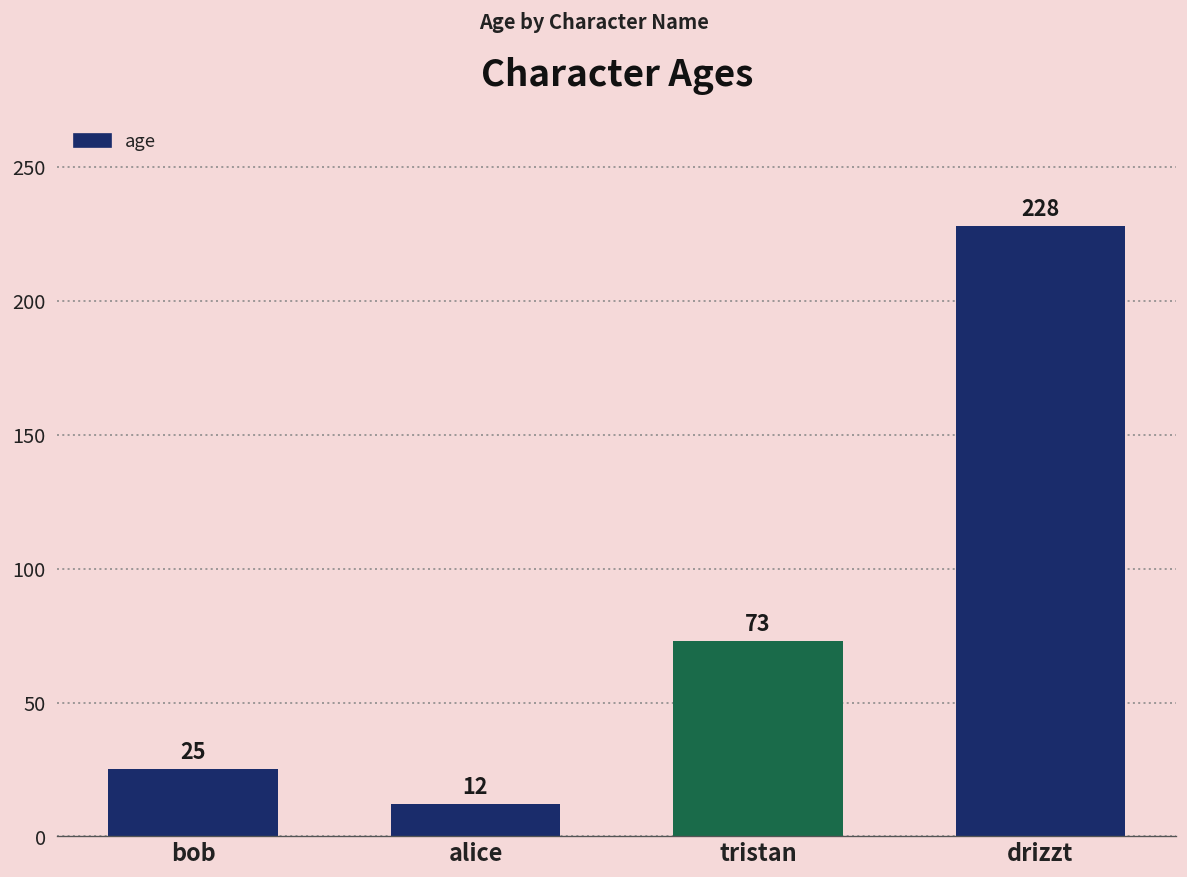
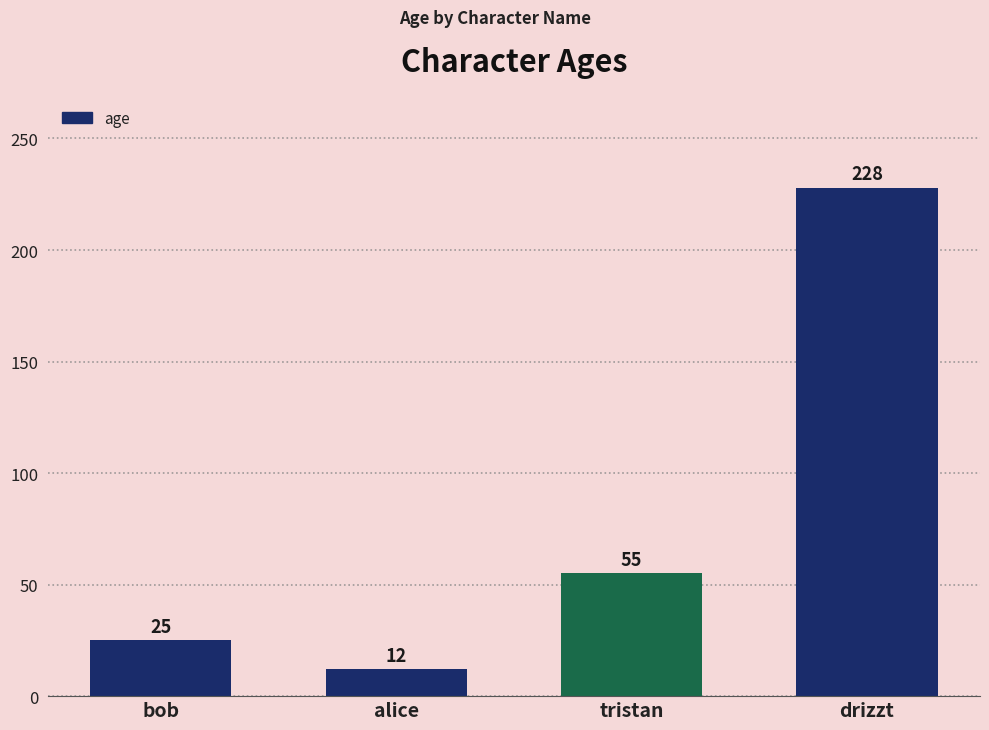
tristan: 73 -> 55
